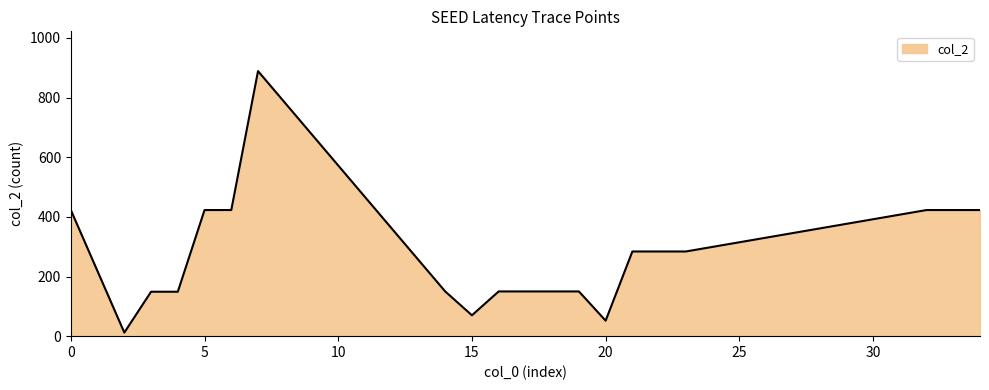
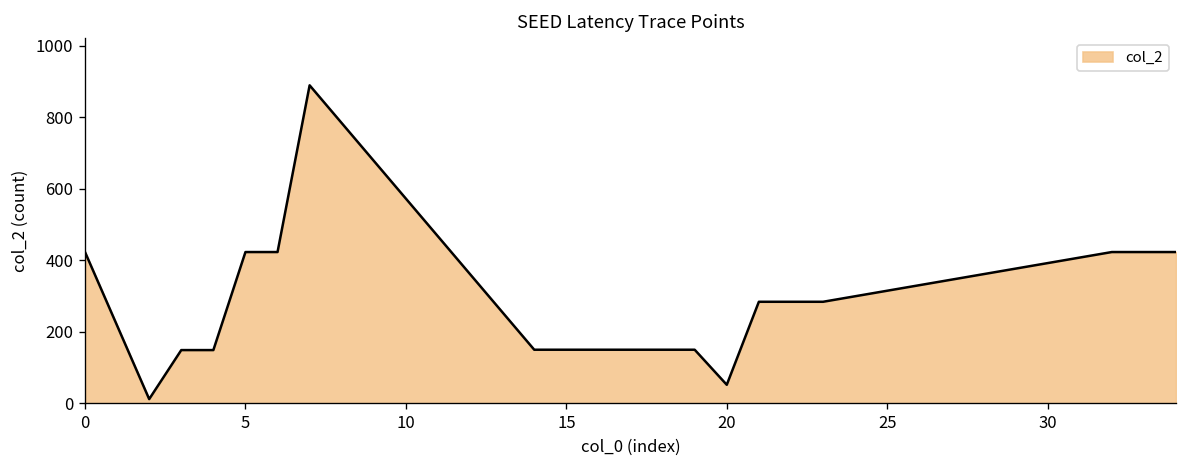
15: 70 -> 150
